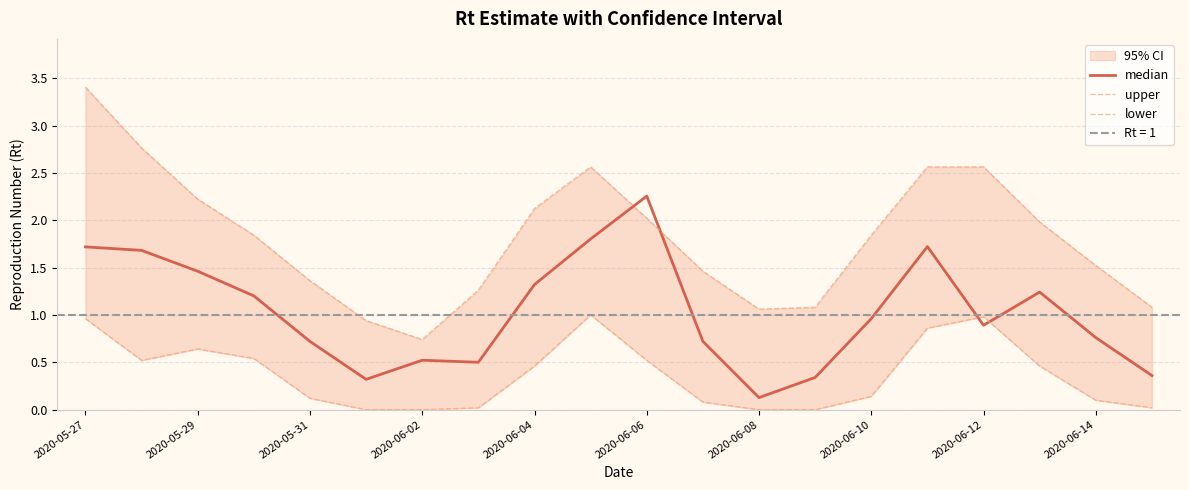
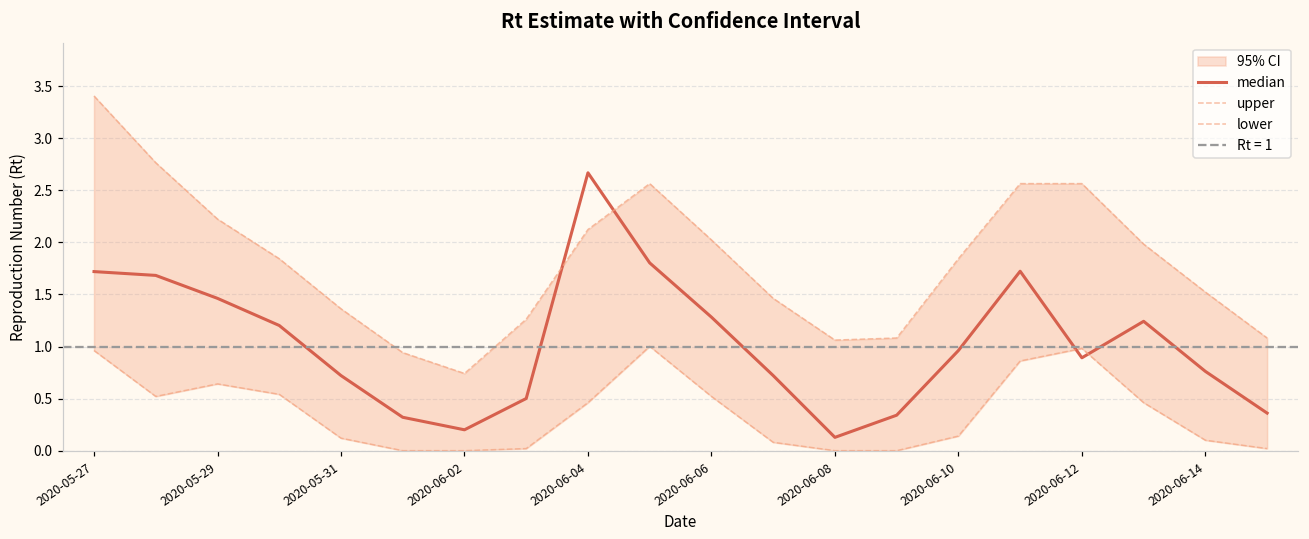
median, 2020-06-02: 0.5 -> 0.2
median, 2020-06-04: 1.3 -> 2.7
median, 2020-06-06: 2.3 -> 1.3
